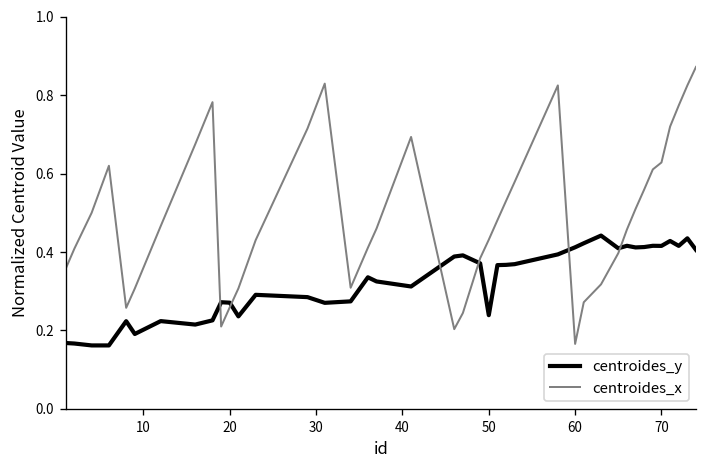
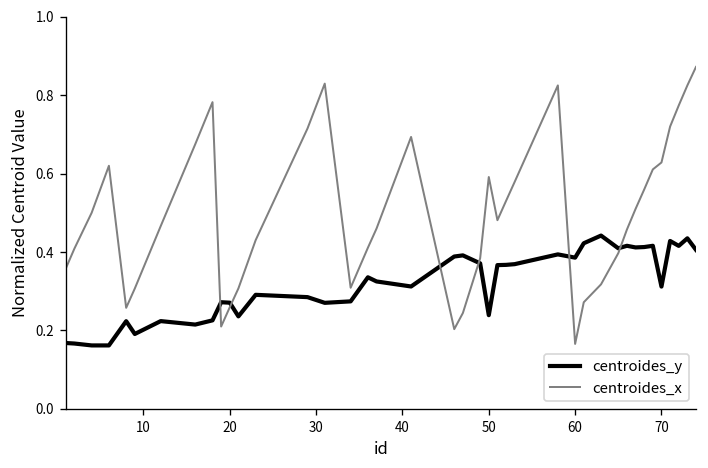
centroides_x, 50: 0.43 -> 0.59
centroides_y, 60: 0.41 -> 0.39
centroides_y, 70: 0.42 -> 0.31
